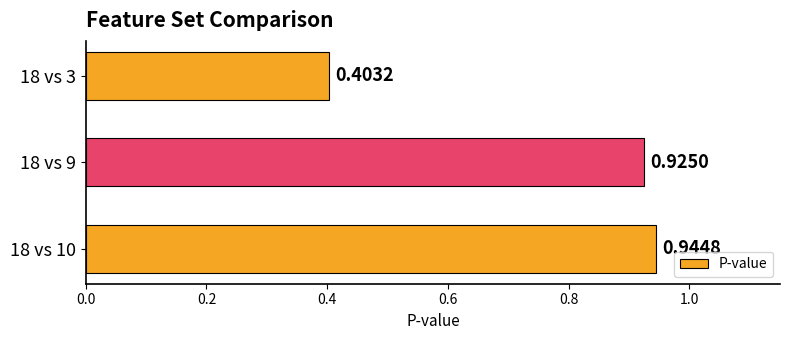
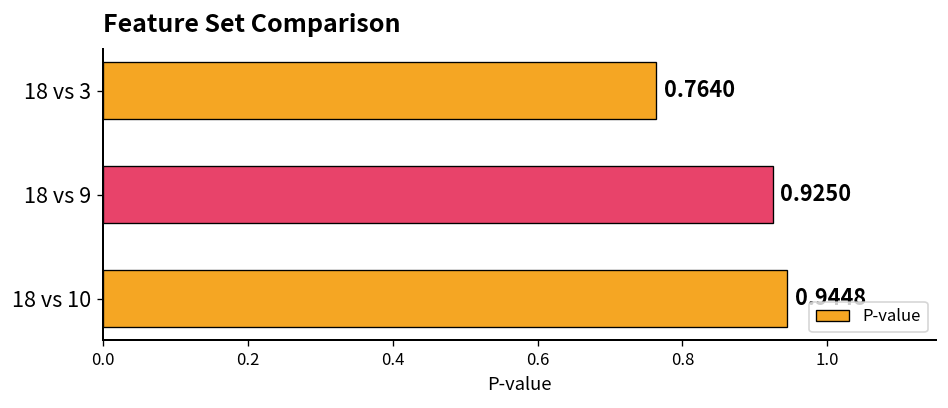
18 vs 3: 0.4032 -> 0.7640
